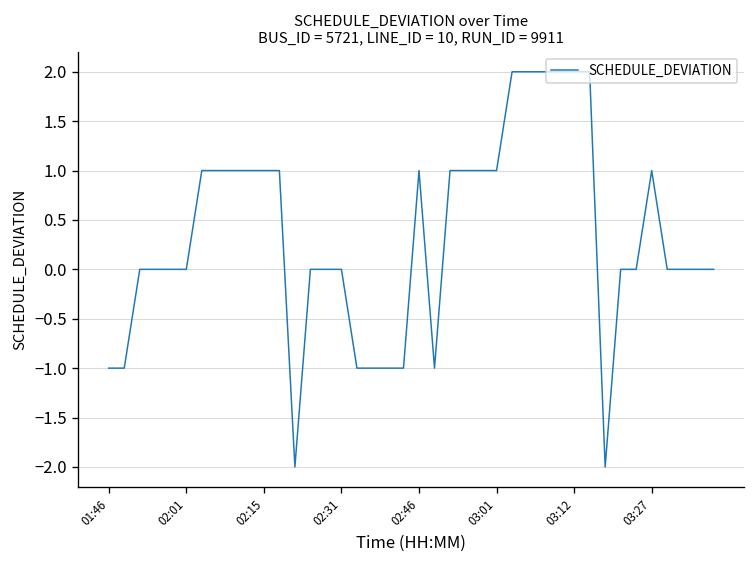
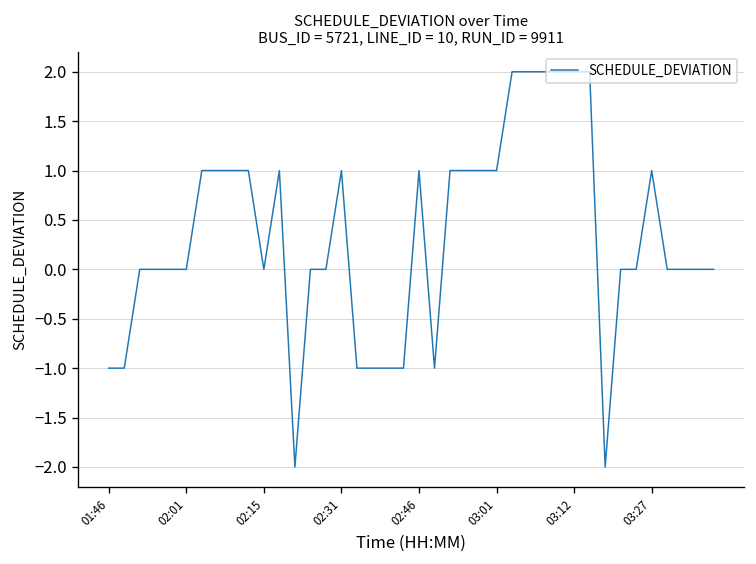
02:15: 1 -> 0
02:31: 0 -> 1
